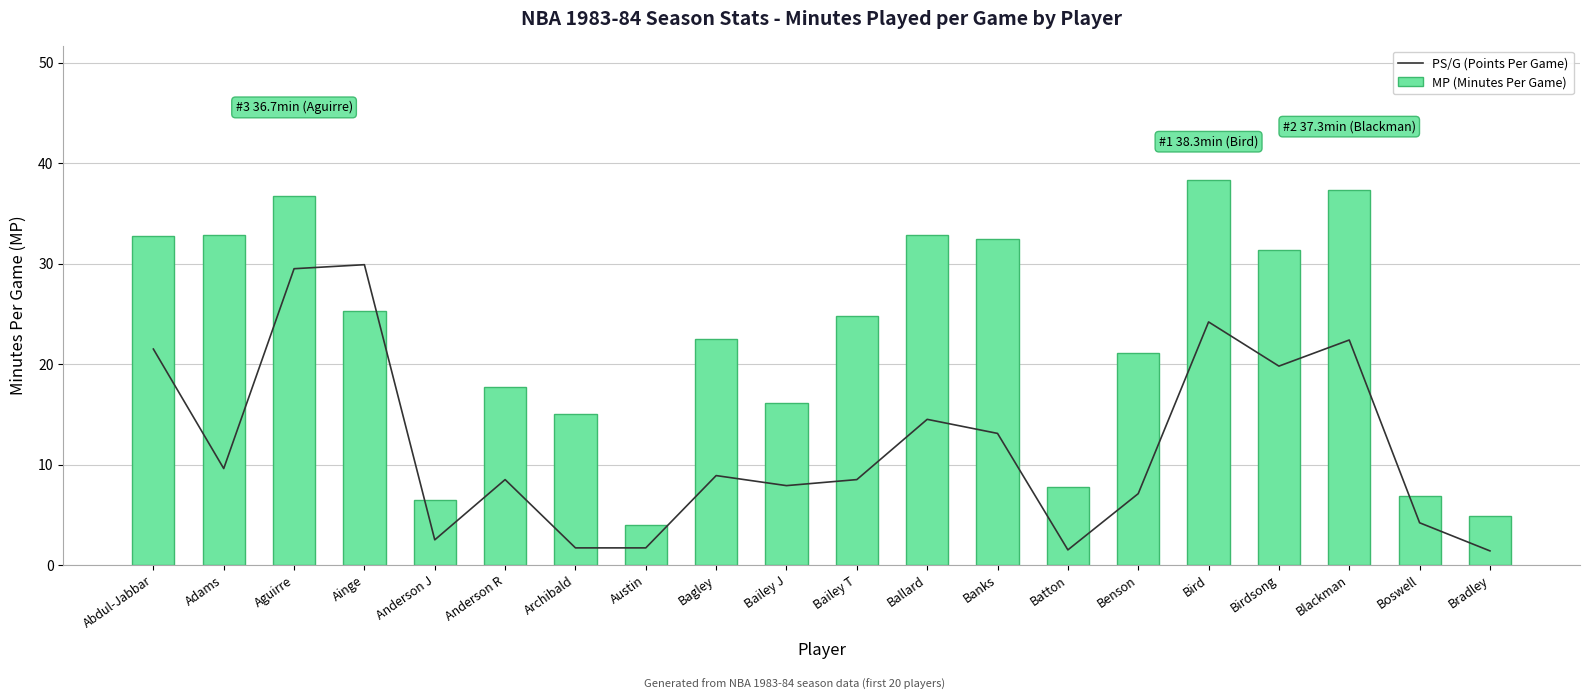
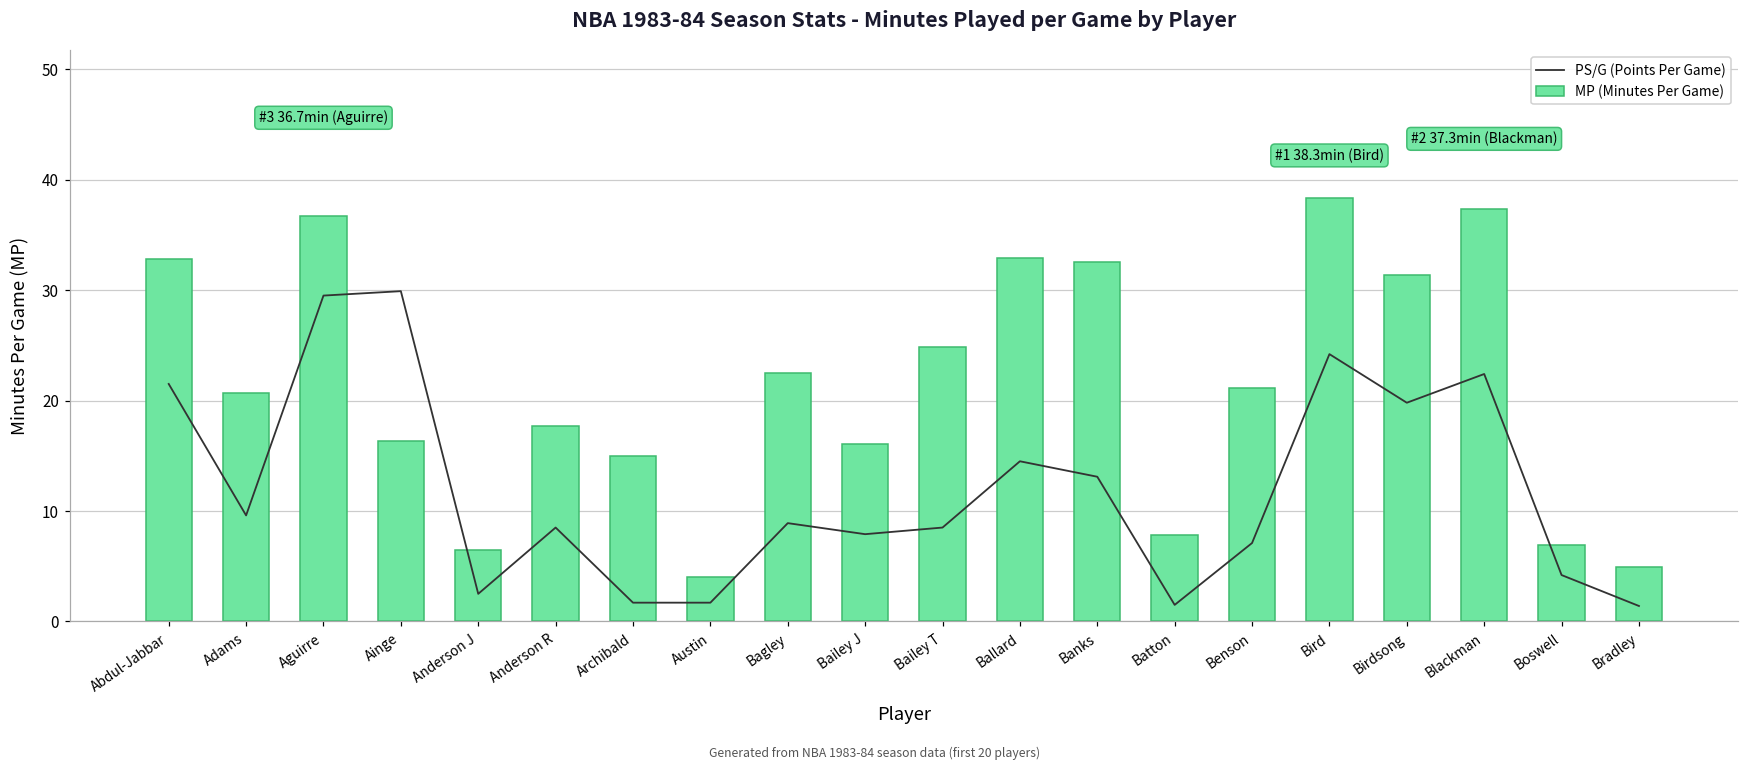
MP (Minutes Per Game), Adams: 32.9 -> 20.7
MP (Minutes Per Game), Ainge: 25.3 -> 16.3
